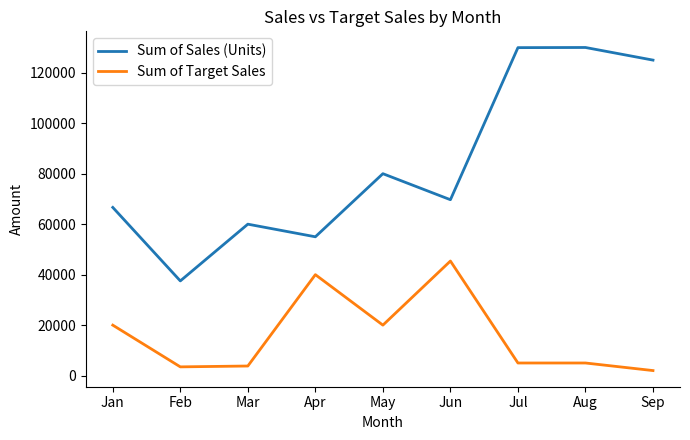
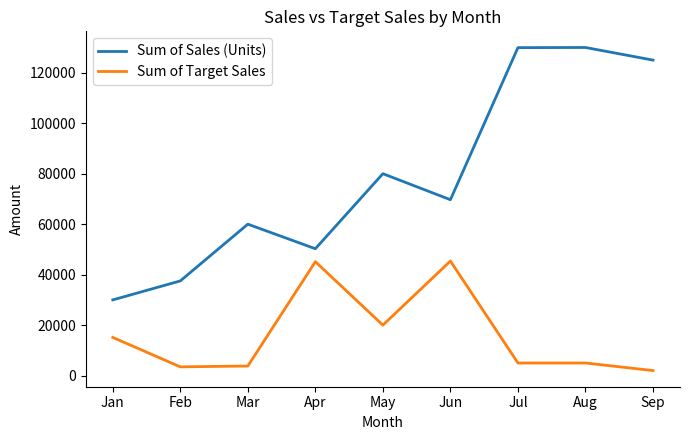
Sum of Sales (Units), Jan: 67000 -> 30000
Sum of Target Sales, Jan: 20000 -> 15000
Sum of Sales (Units), Apr: 55000 -> 50000
Sum of Target Sales, Apr: 40000 -> 45000
